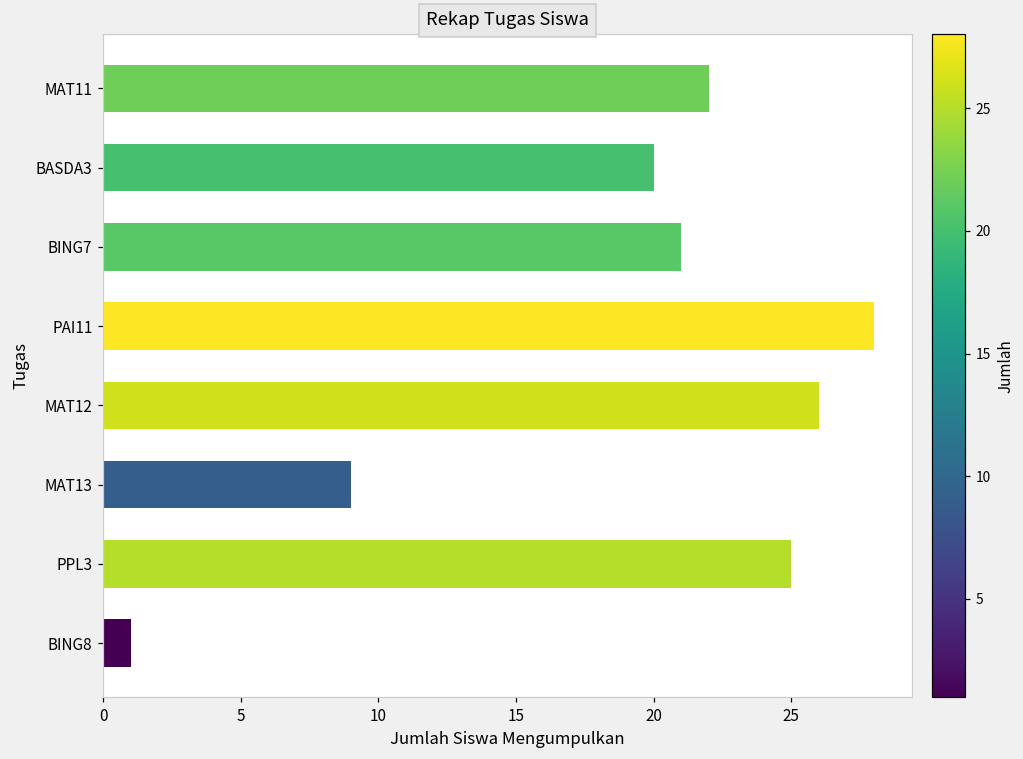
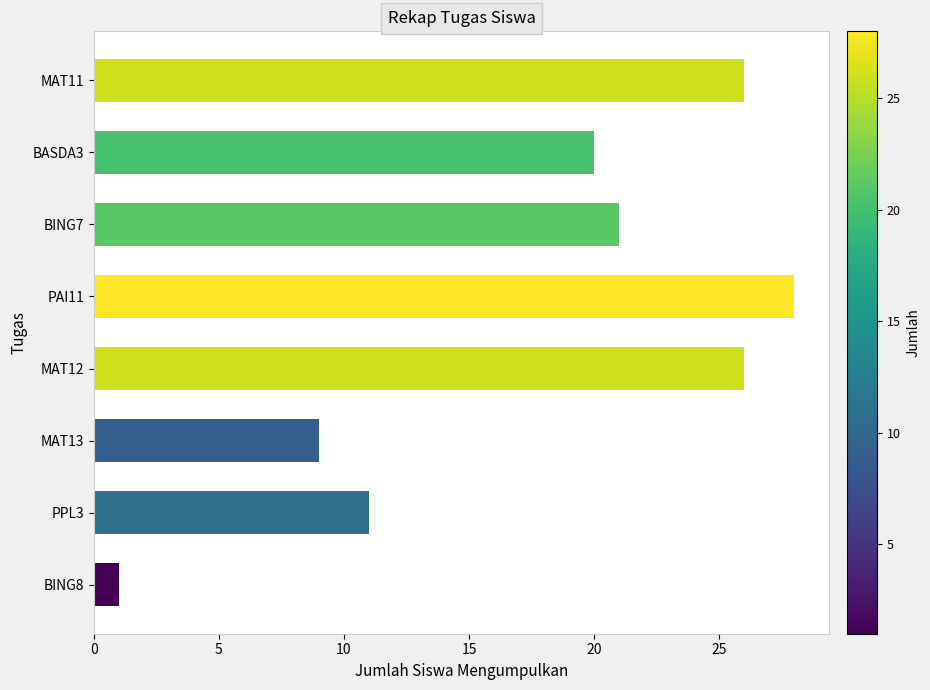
MAT11: 22 -> 26
PPL3: 25 -> 11
